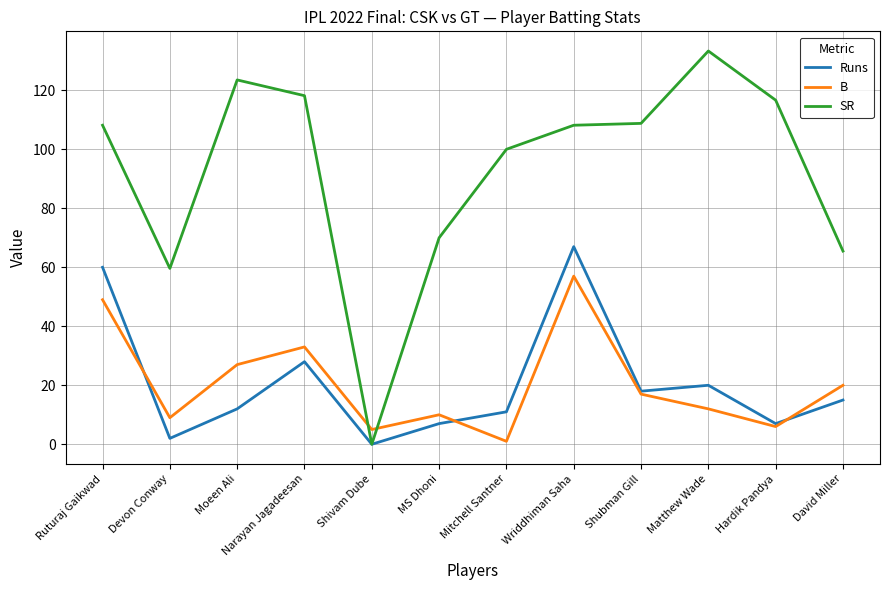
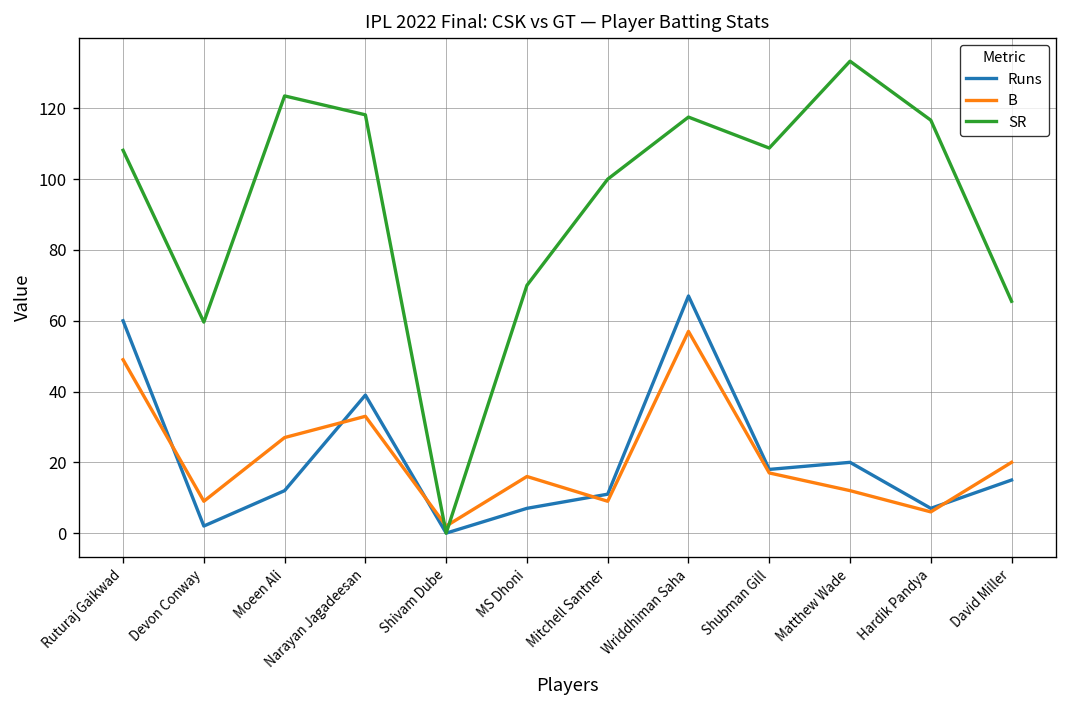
Runs, Narayan Jagadeesan: 28 -> 39
B, Shivam Dube: 5 -> 2
B, MS Dhoni: 10 -> 16
B, Mitchell Santner: 1 -> 9
SR, Wriddhiman Saha: 108 -> 118
